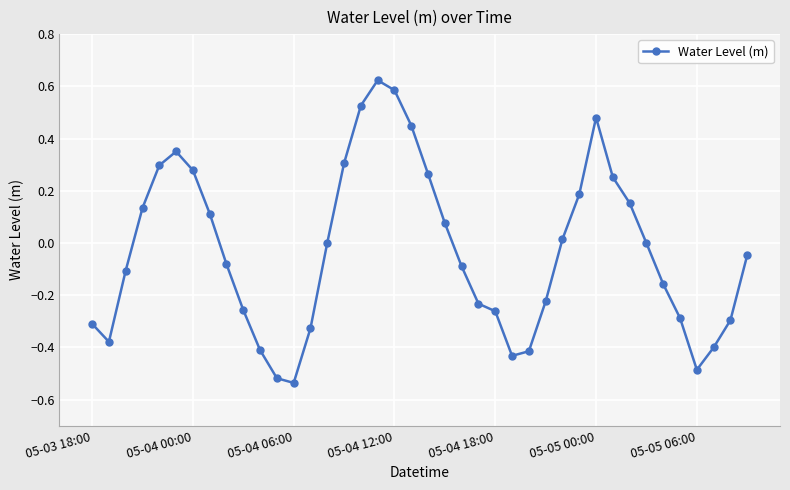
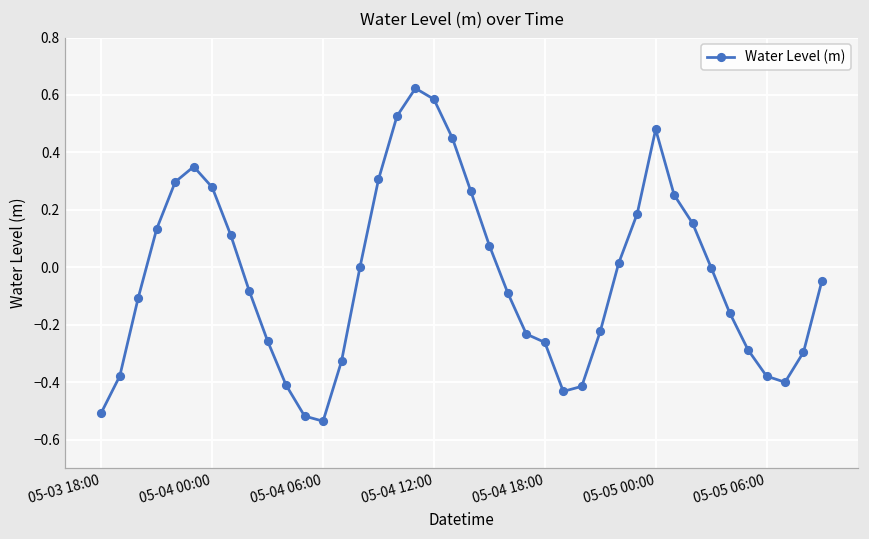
05-03 18:00: -0.31 -> -0.51
05-05 06:00: -0.49 -> -0.38
